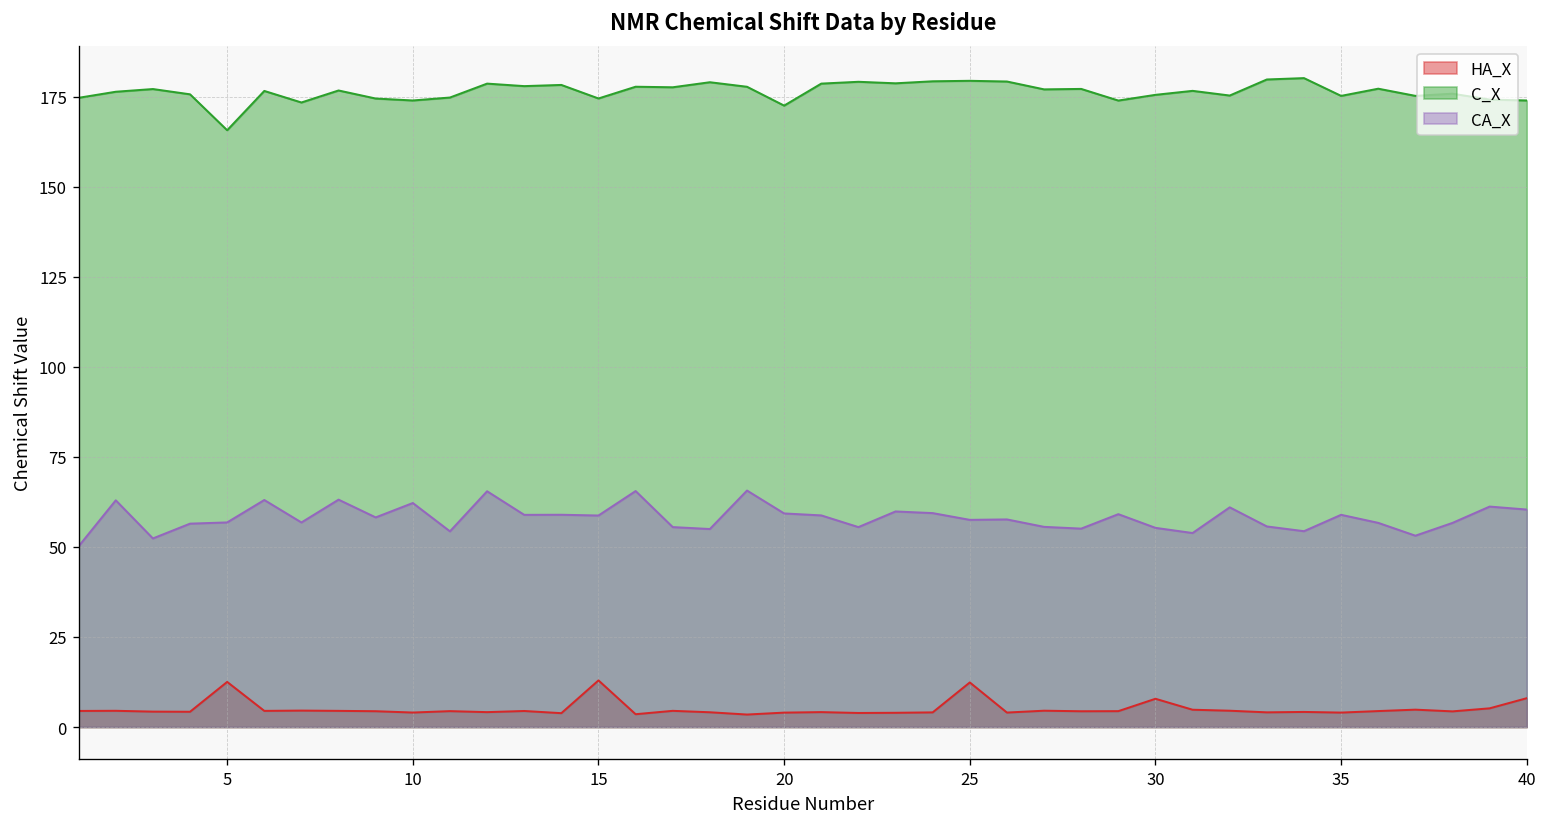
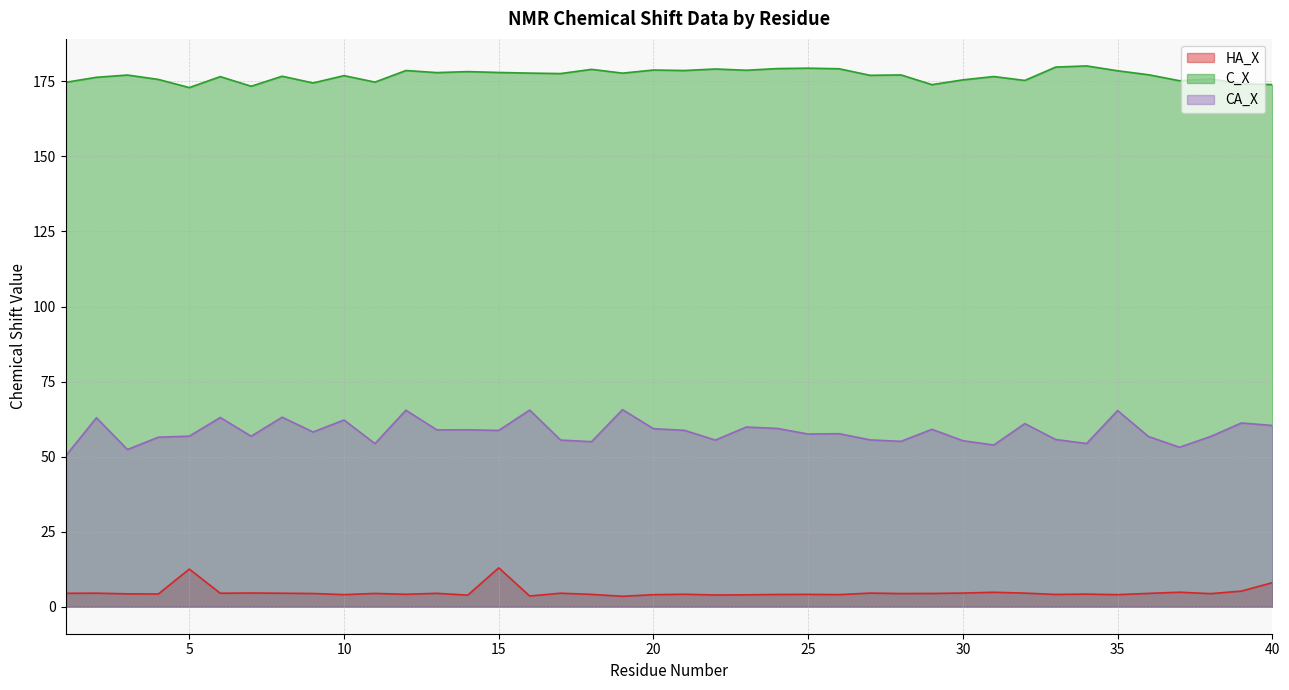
C_X, 5: 166 -> 173
C_X, 10: 174 -> 177
C_X, 15: 175 -> 178
C_X, 20: 173 -> 179
HA_X, 25: 12 -> 4
HA_X, 30: 8 -> 5
C_X, 35: 175 -> 179
CA_X, 35: 59 -> 65
